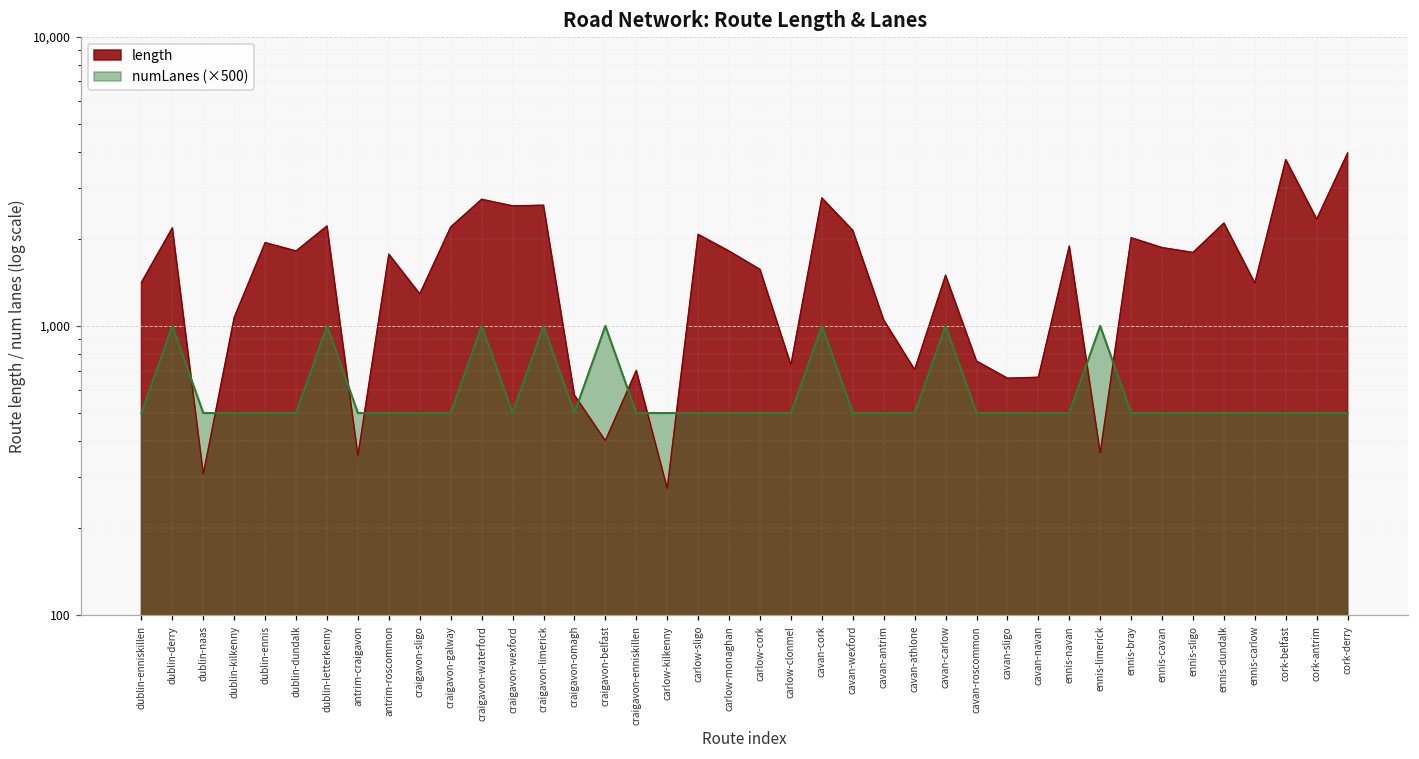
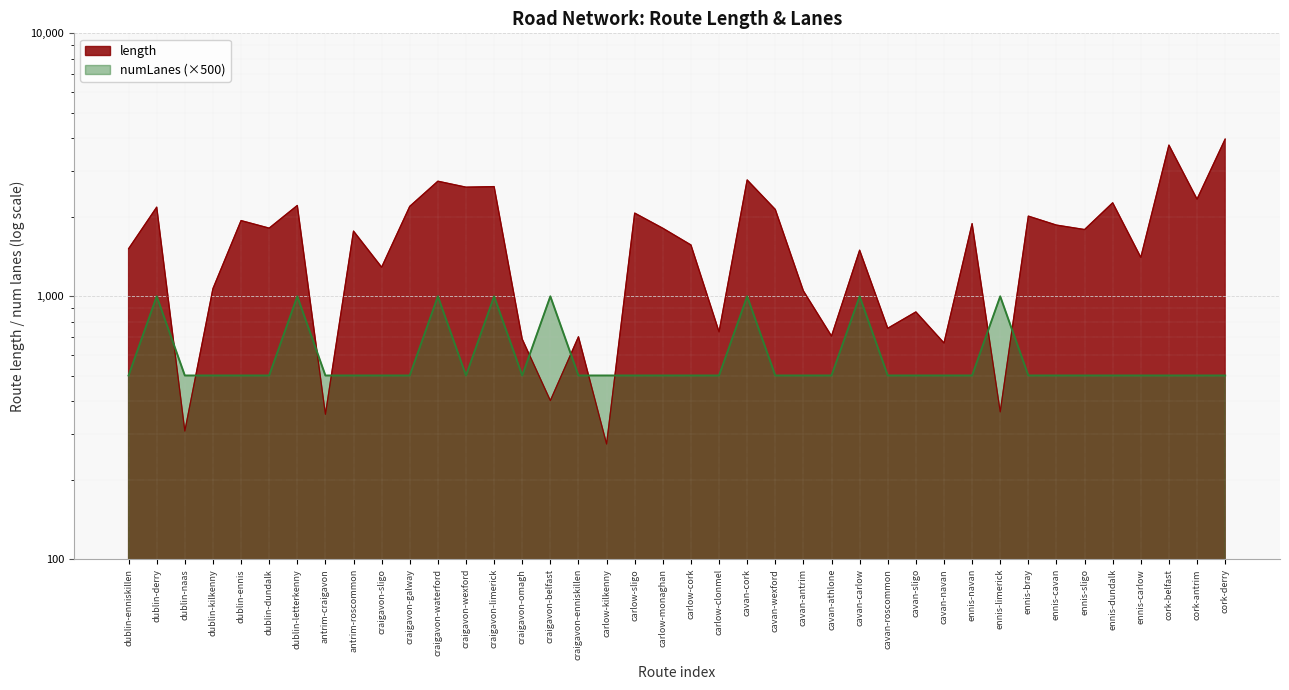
length, dublin-enniskillen: 1,400 -> 1,500
length, craigavon-omagh: 580 -> 690
length, cavan-sligo: 660 -> 870
